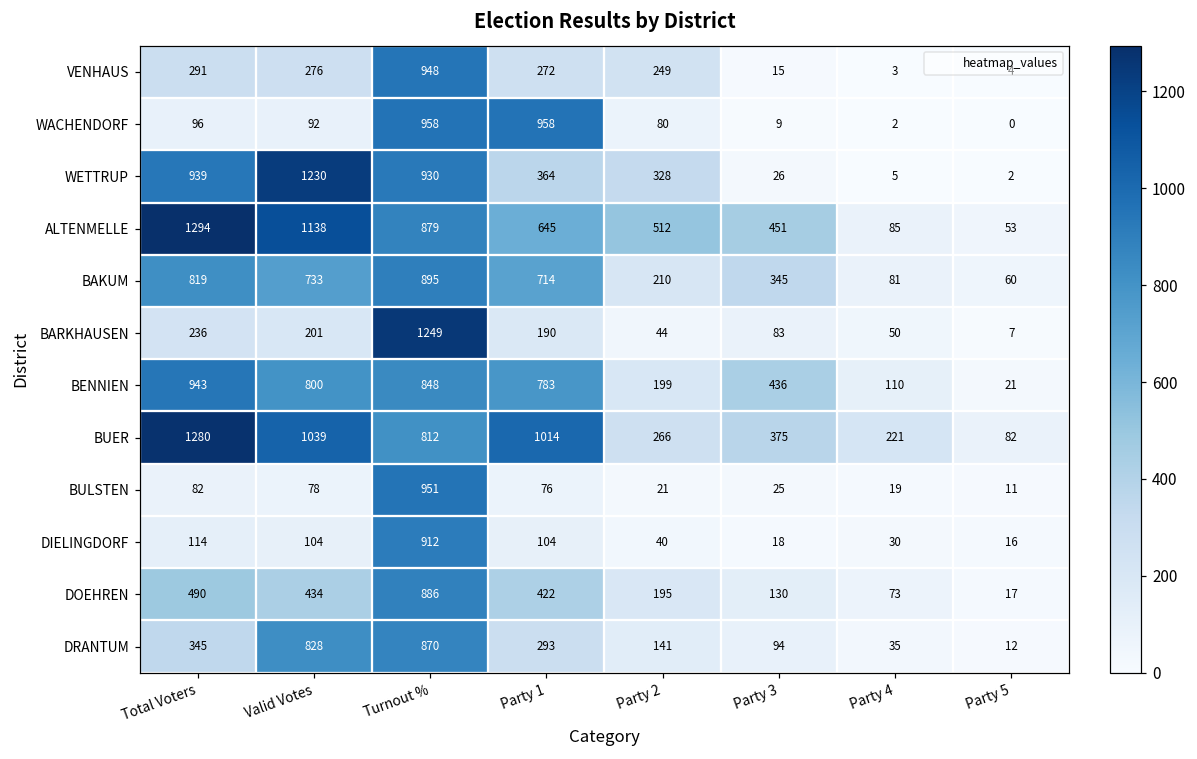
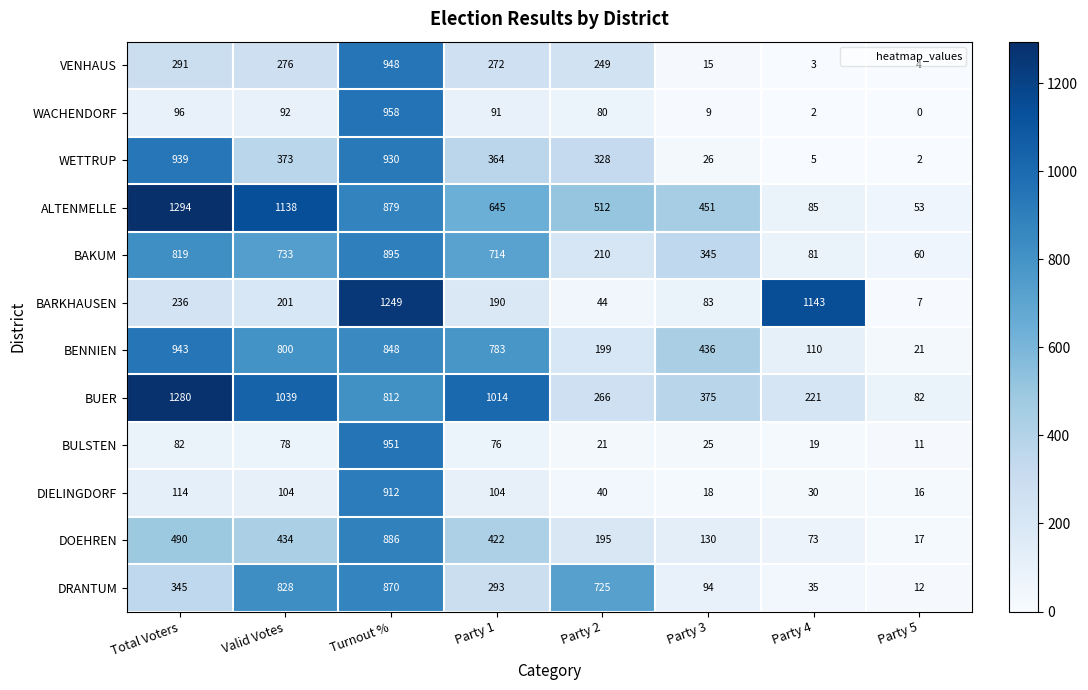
WACHENDORF, Party 1: 958 -> 91
WETTRUP, Valid Votes: 1230 -> 373
BARKHAUSEN, Party 4: 50 -> 1143
DRANTUM, Party 2: 141 -> 725
